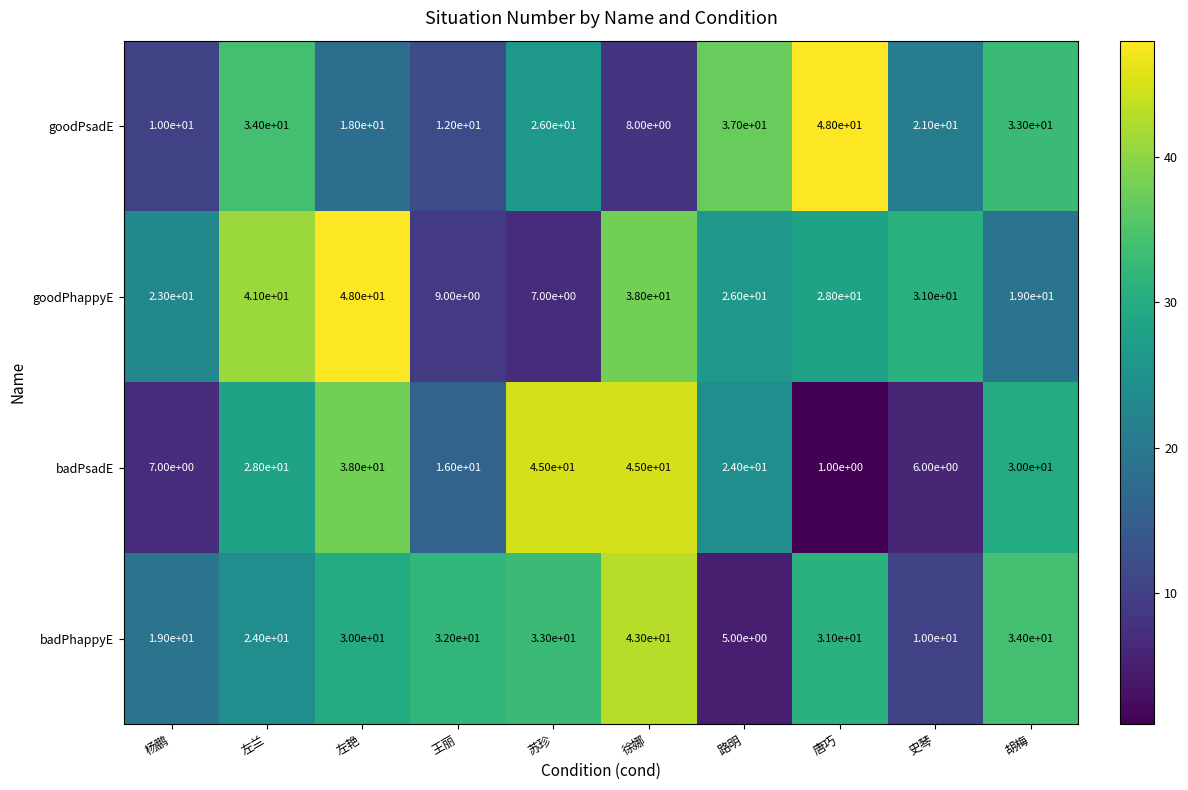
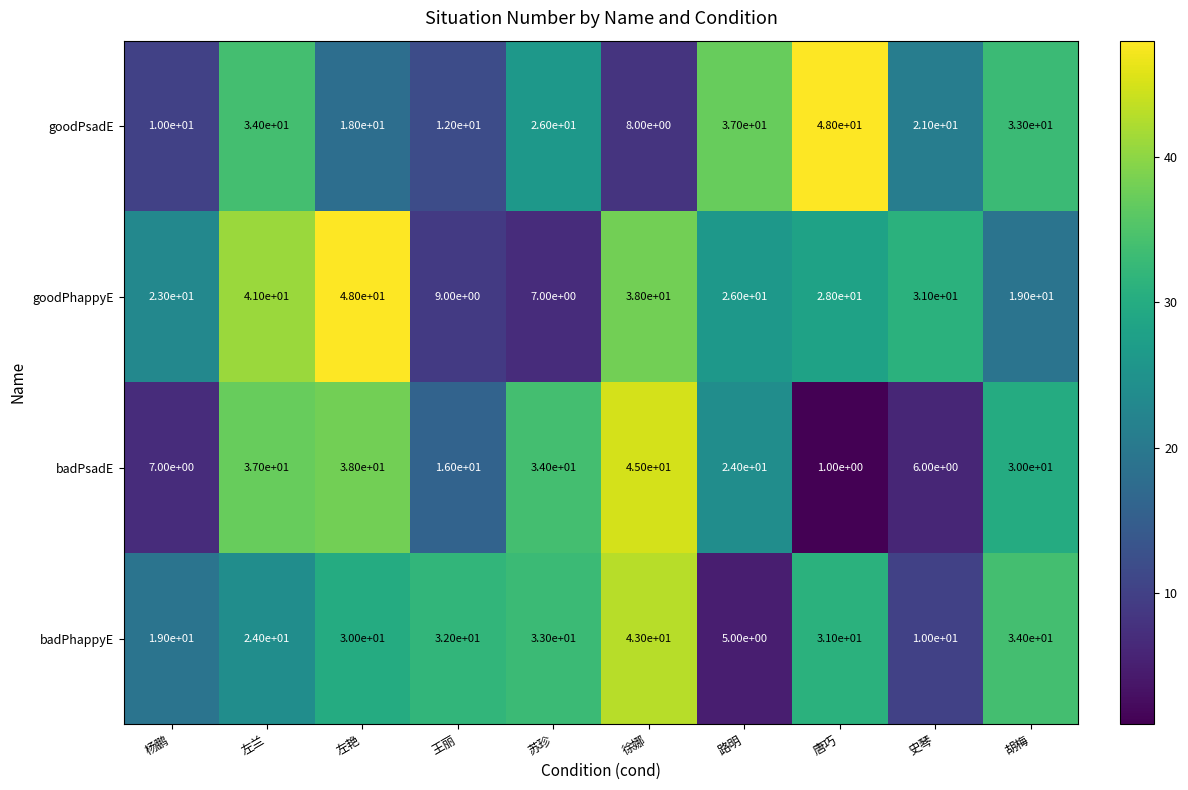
badPsadE, 左兰: 2.80e+01 -> 3.70e+01
badPsadE, 苏珍: 4.50e+01 -> 3.40e+01
